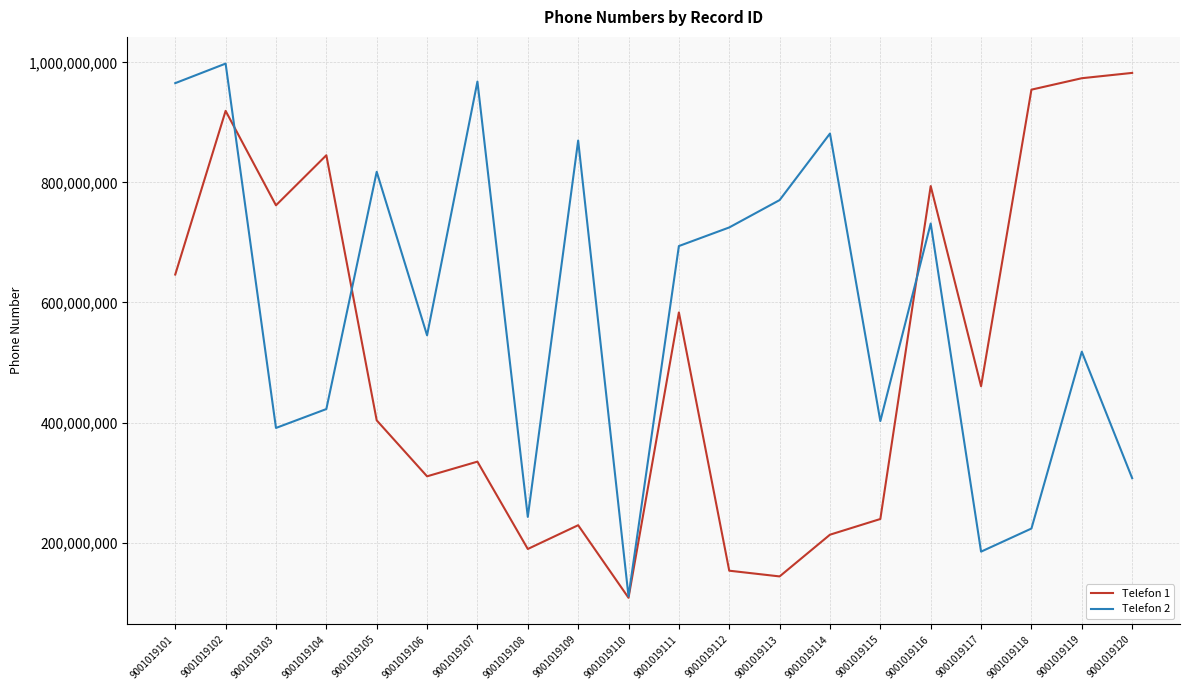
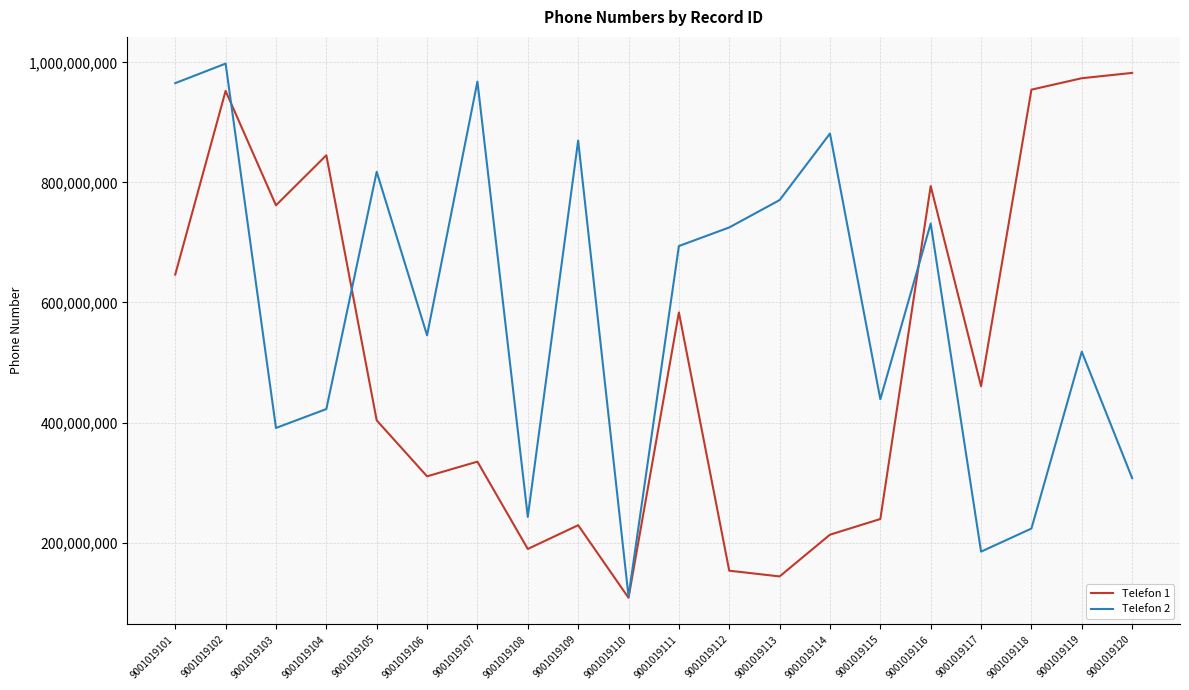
Telefon 1, 9001019102: 920,000,000 -> 950,000,000
Telefon 2, 9001019115: 400,000,000 -> 440,000,000
